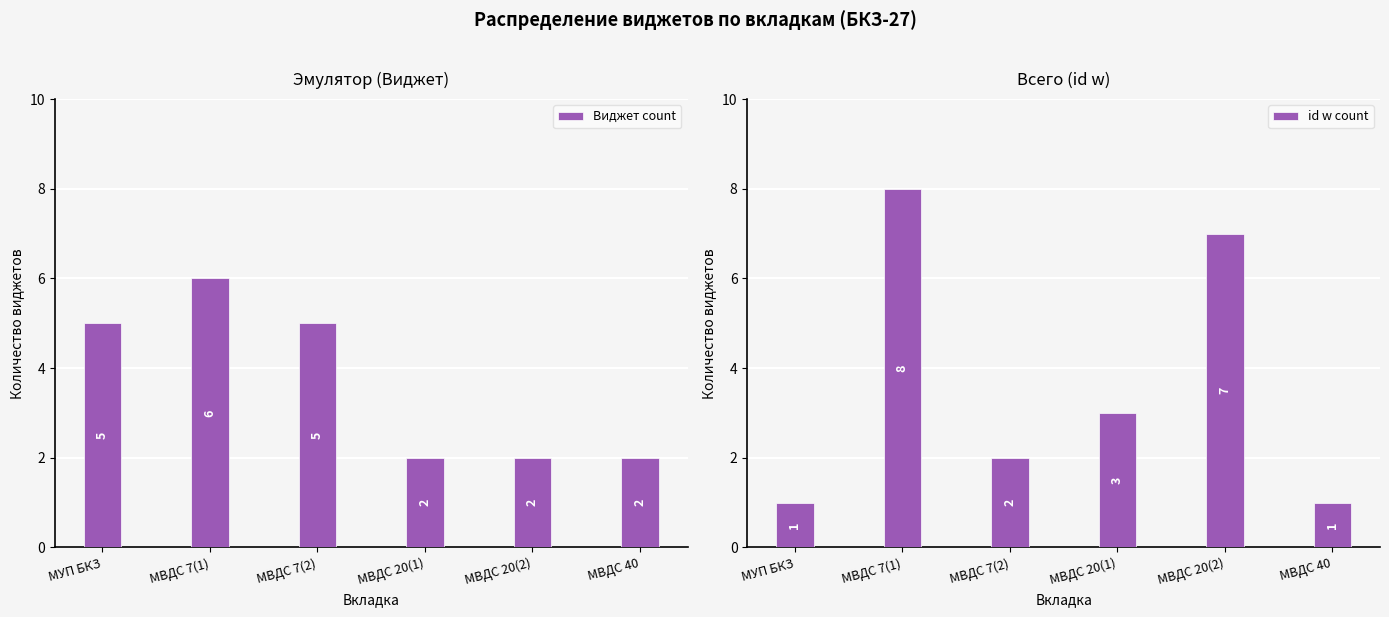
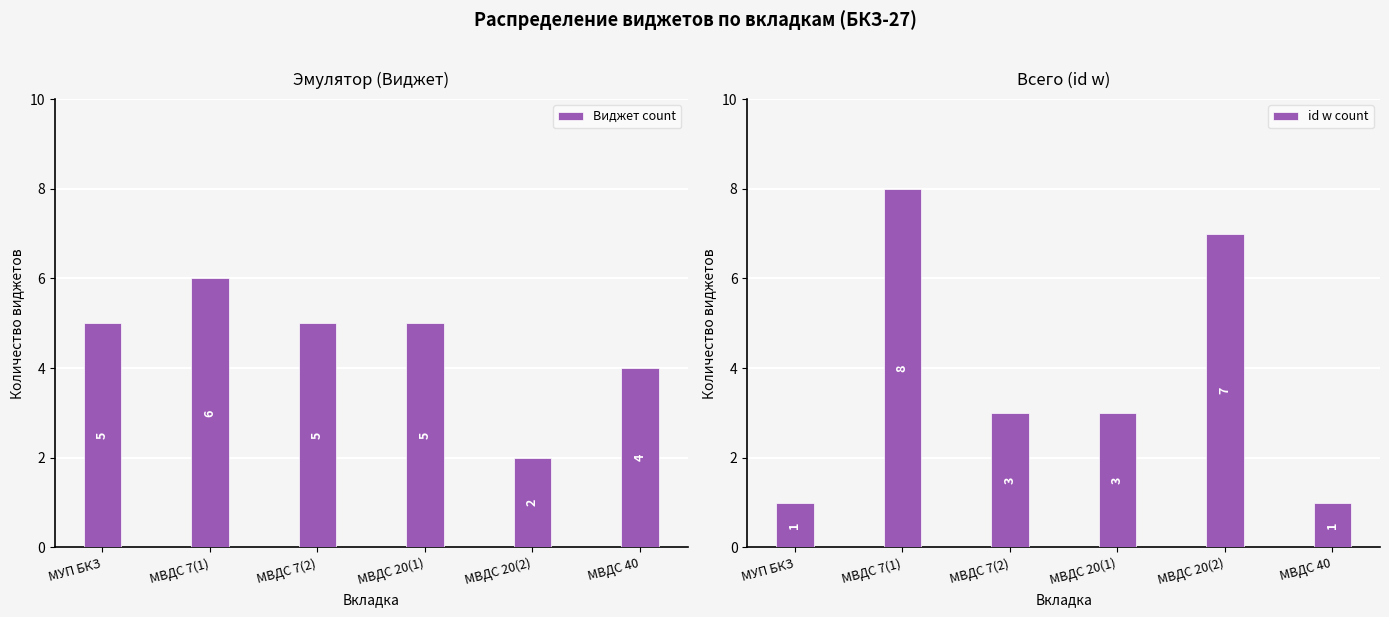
Эмулятор (Виджет), МВДС 20(1): 2 -> 5
Эмулятор (Виджет), МВДС 40: 2 -> 4
Всего (id w), МВДС 7(2): 2 -> 3
